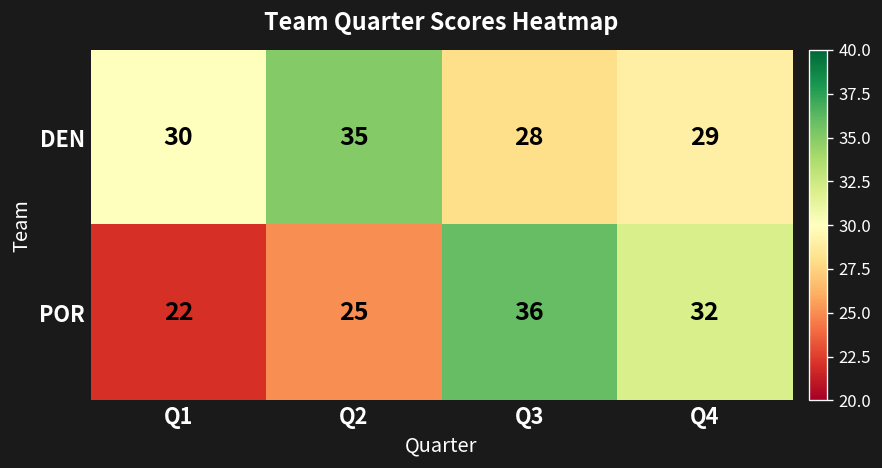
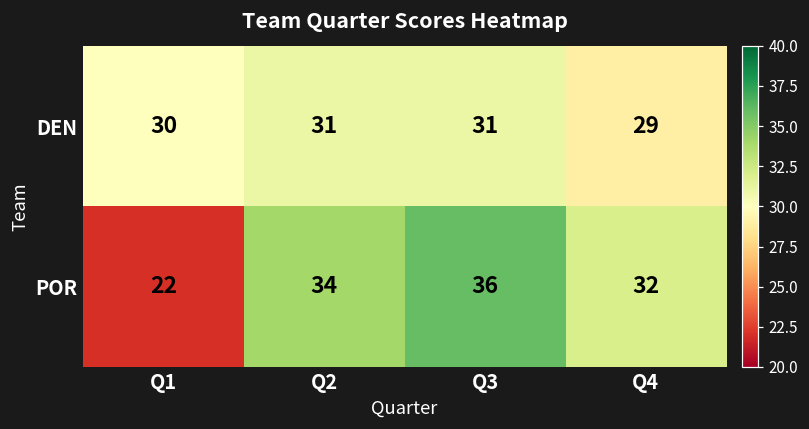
DEN, Q2: 35 -> 31
DEN, Q3: 28 -> 31
POR, Q2: 25 -> 34
